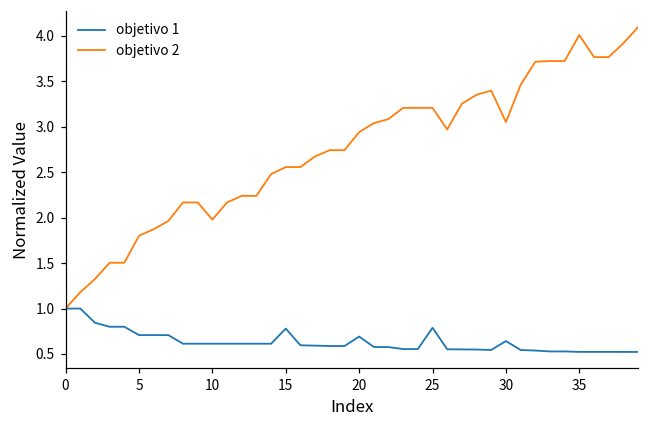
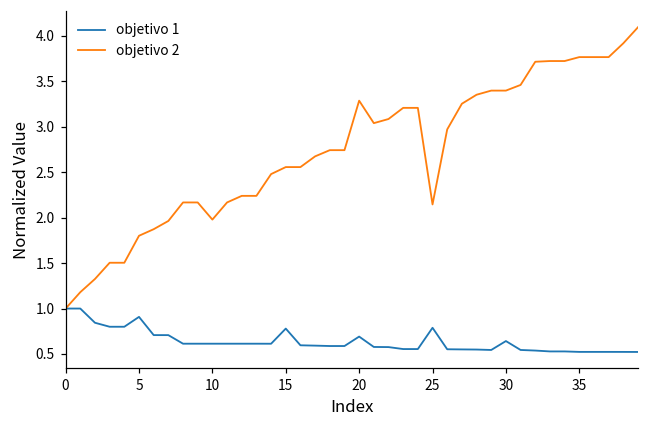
objetivo 1, 5: 0.7 -> 0.9
objetivo 2, 20: 2.9 -> 3.3
objetivo 2, 25: 3.2 -> 2.1
objetivo 2, 30: 3.1 -> 3.4
objetivo 2, 35: 4.0 -> 3.8
